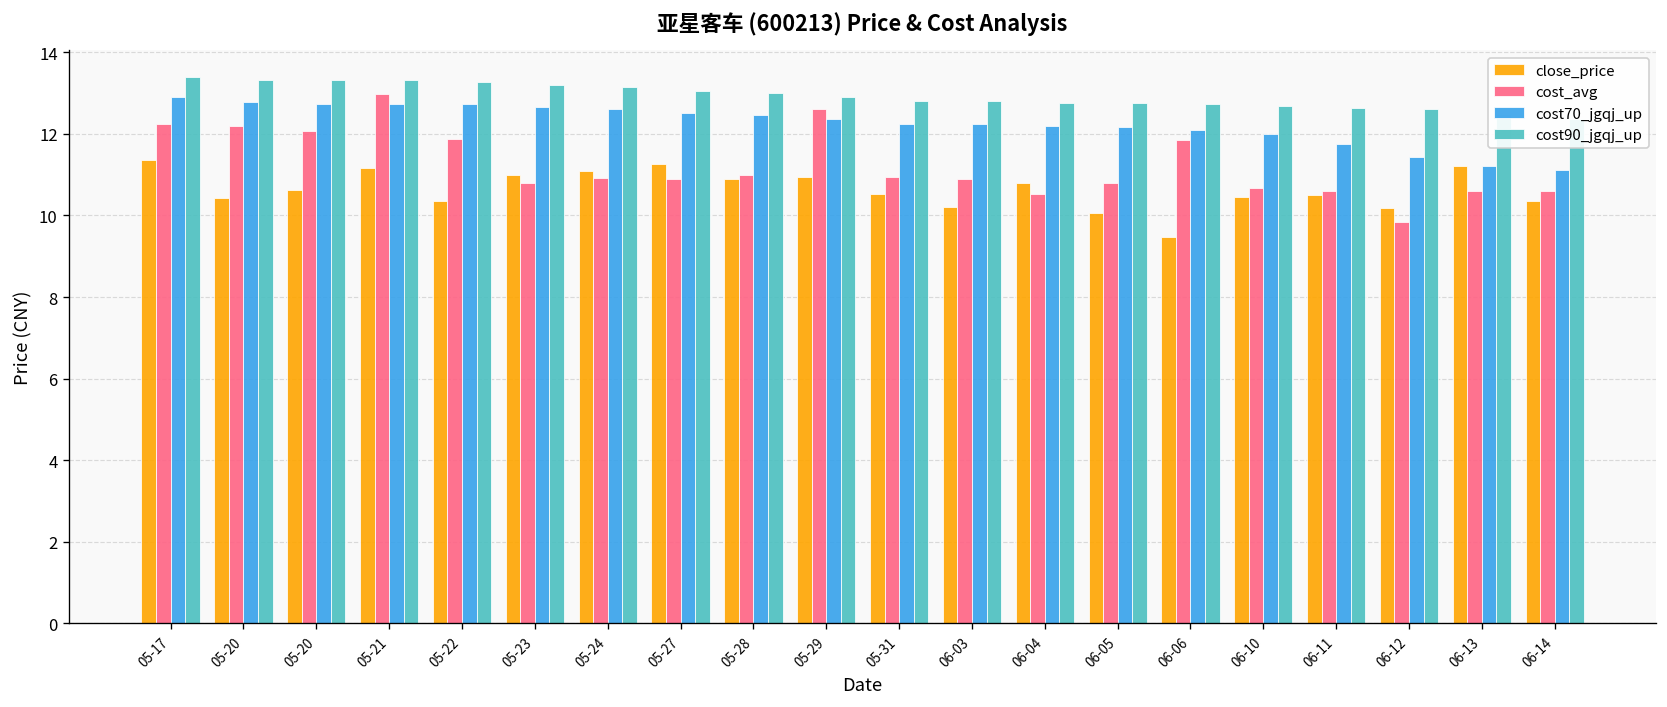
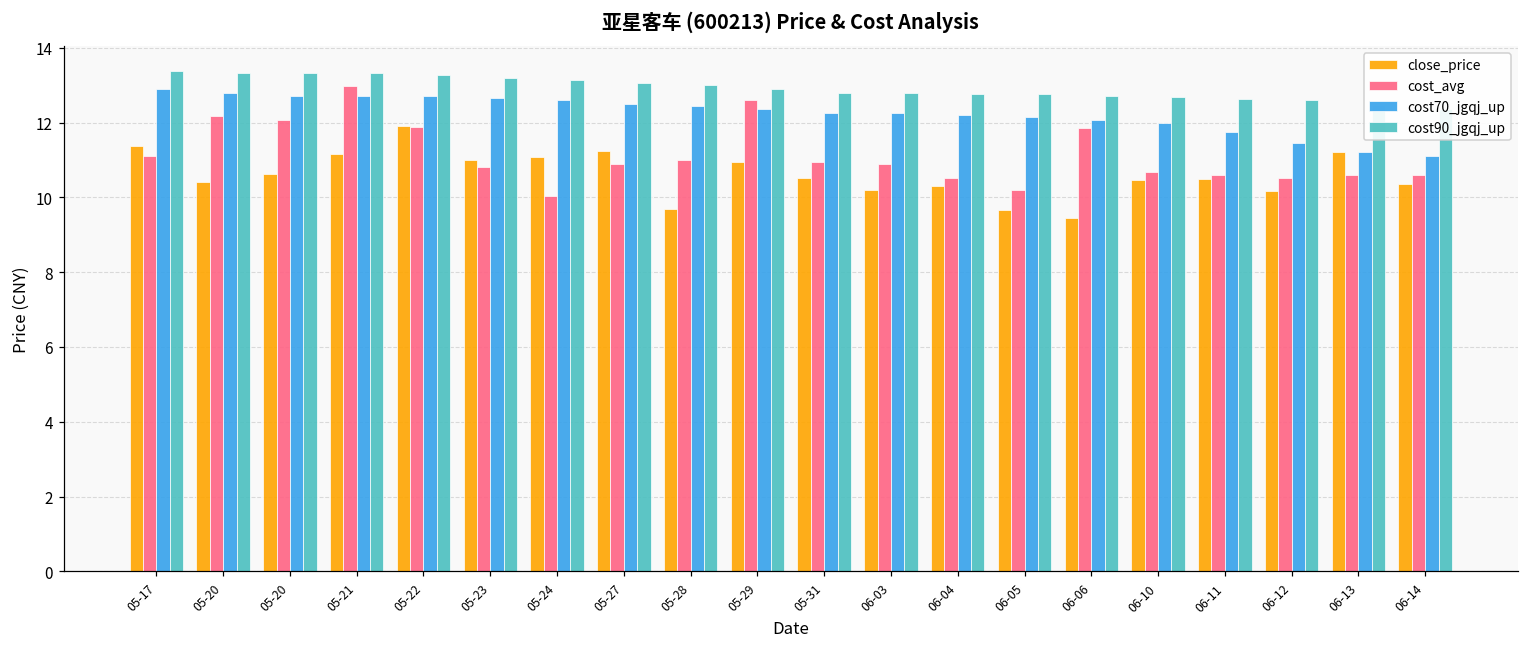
cost_avg, 05-17: 12.2 -> 11.1
close_price, 05-22: 10.4 -> 11.9
cost_avg, 05-24: 10.9 -> 10.0
close_price, 05-28: 10.9 -> 9.7
close_price, 06-04: 10.8 -> 10.3
close_price, 06-05: 10.1 -> 9.7
cost_avg, 06-05: 10.8 -> 10.2
cost_avg, 06-12: 9.8 -> 10.5
